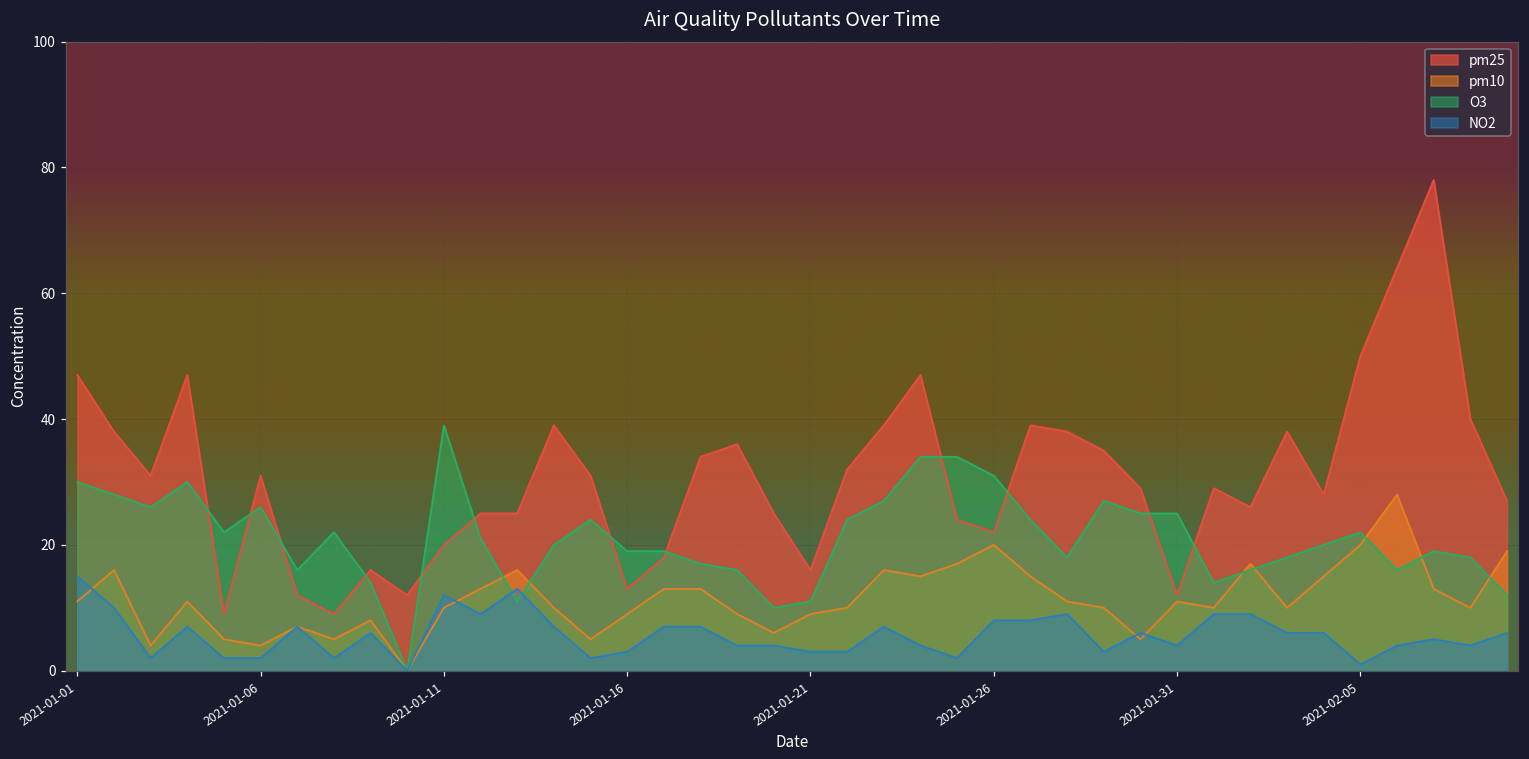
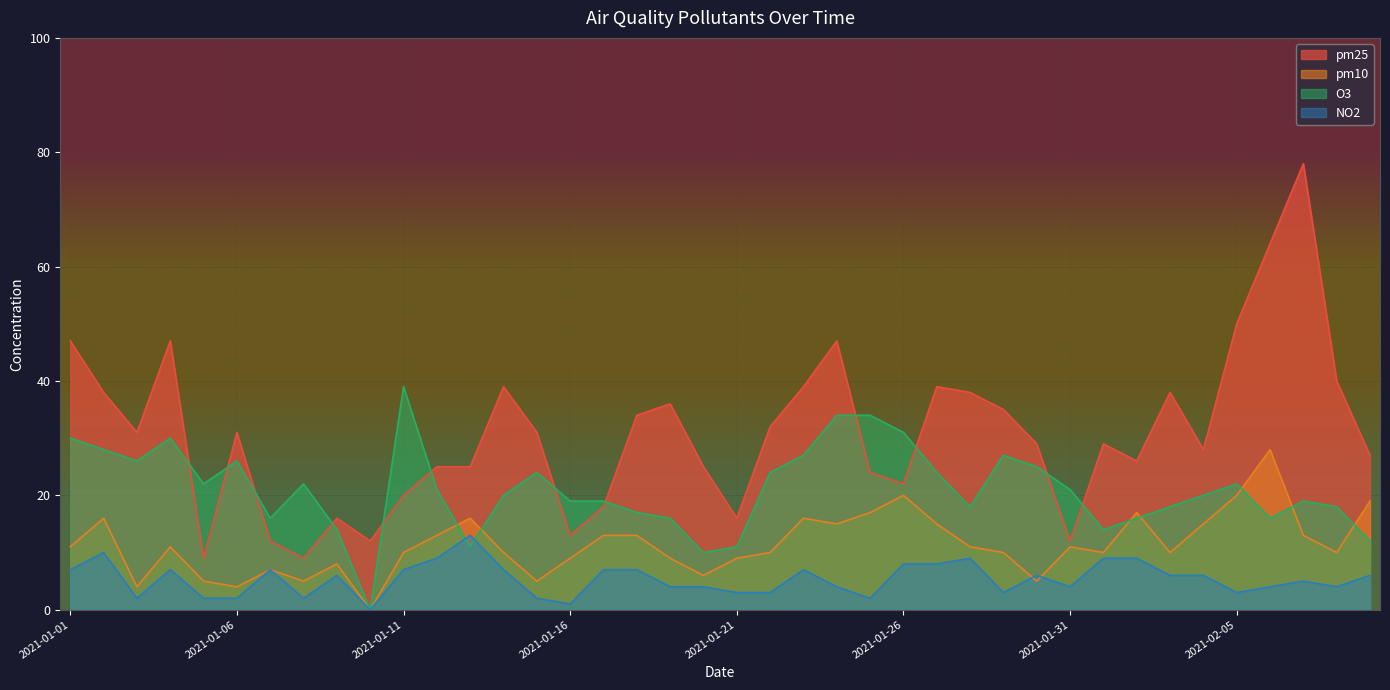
NO2, 2021-01-01: 15 -> 7
NO2, 2021-01-11: 12 -> 7
NO2, 2021-01-16: 3 -> 1
O3, 2021-01-31: 25 -> 21
NO2, 2021-02-05: 1 -> 3
